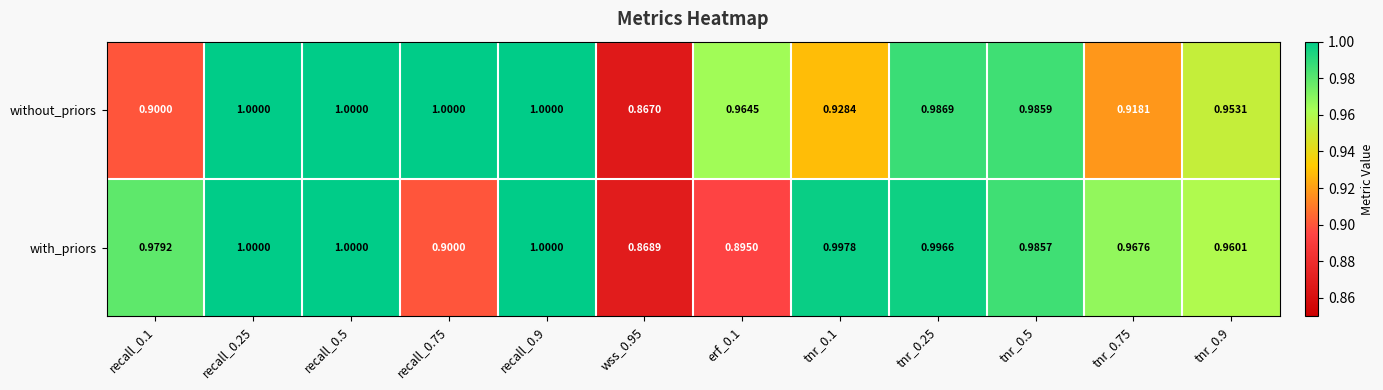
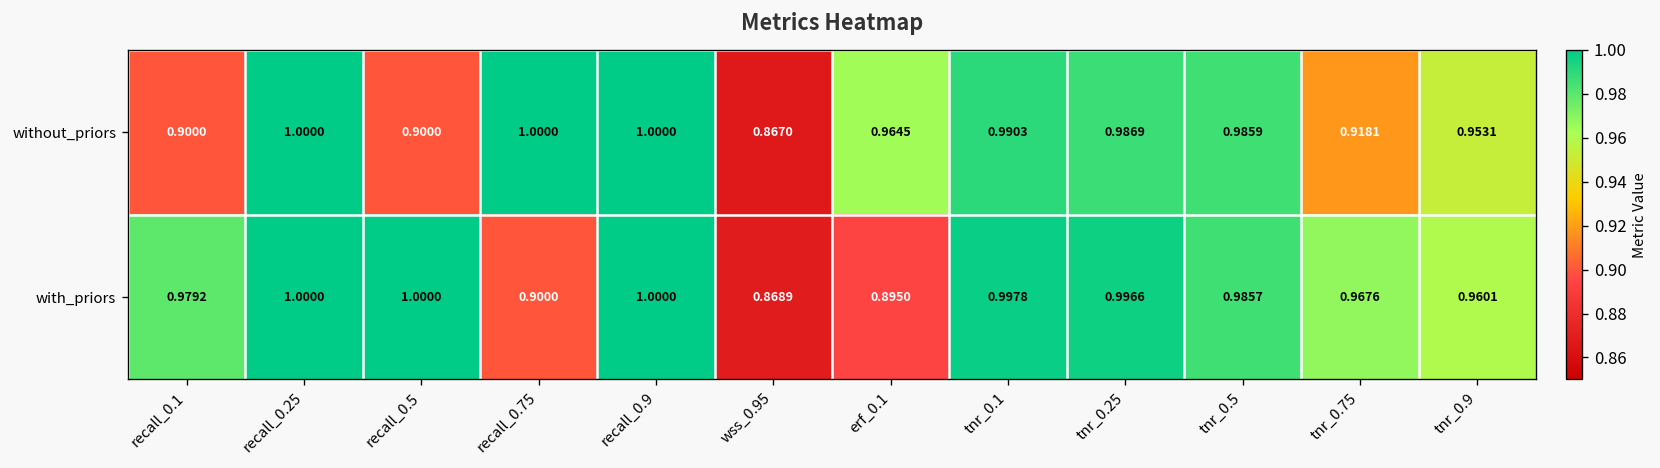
without_priors, recall_0.5: 1.0000 -> 0.9000
without_priors, tnr_0.1: 0.9284 -> 0.9903
